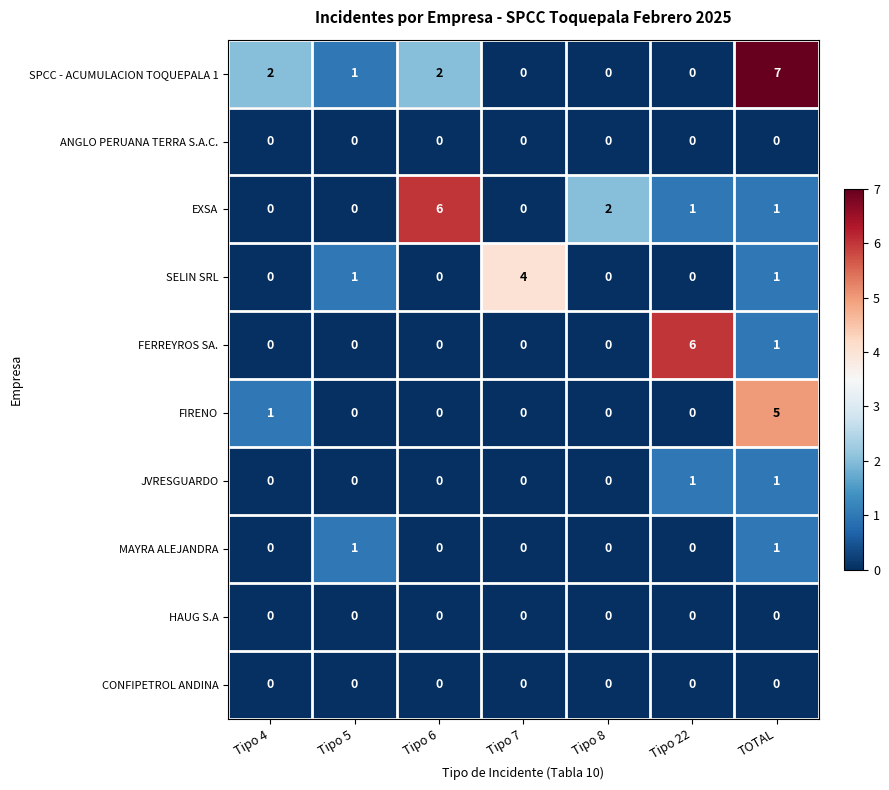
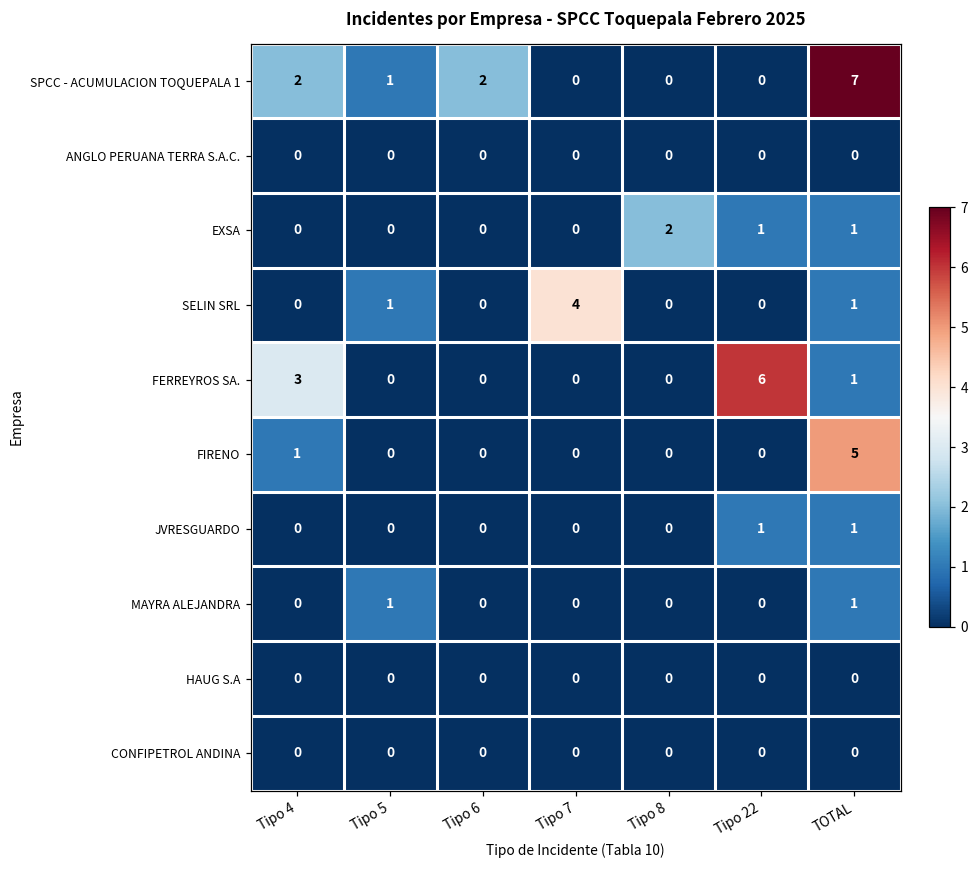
EXSA, Tipo 6: 6 -> 0
FERREYROS SA., Tipo 4: 0 -> 3
